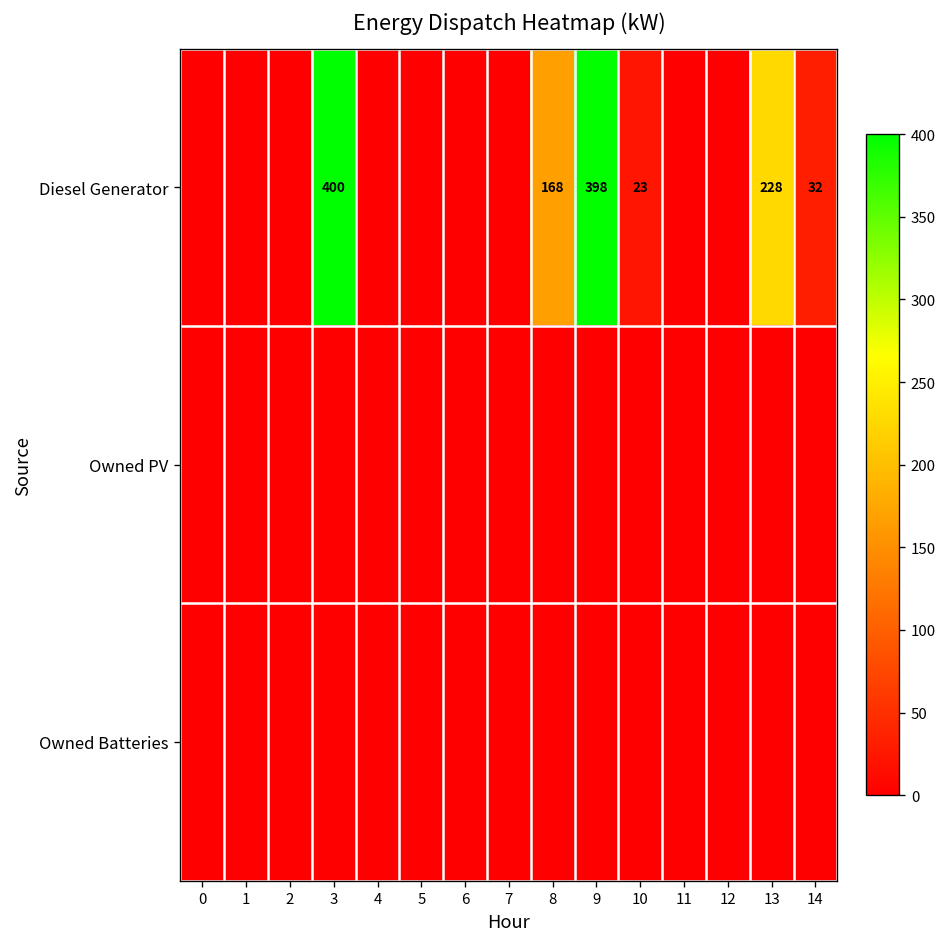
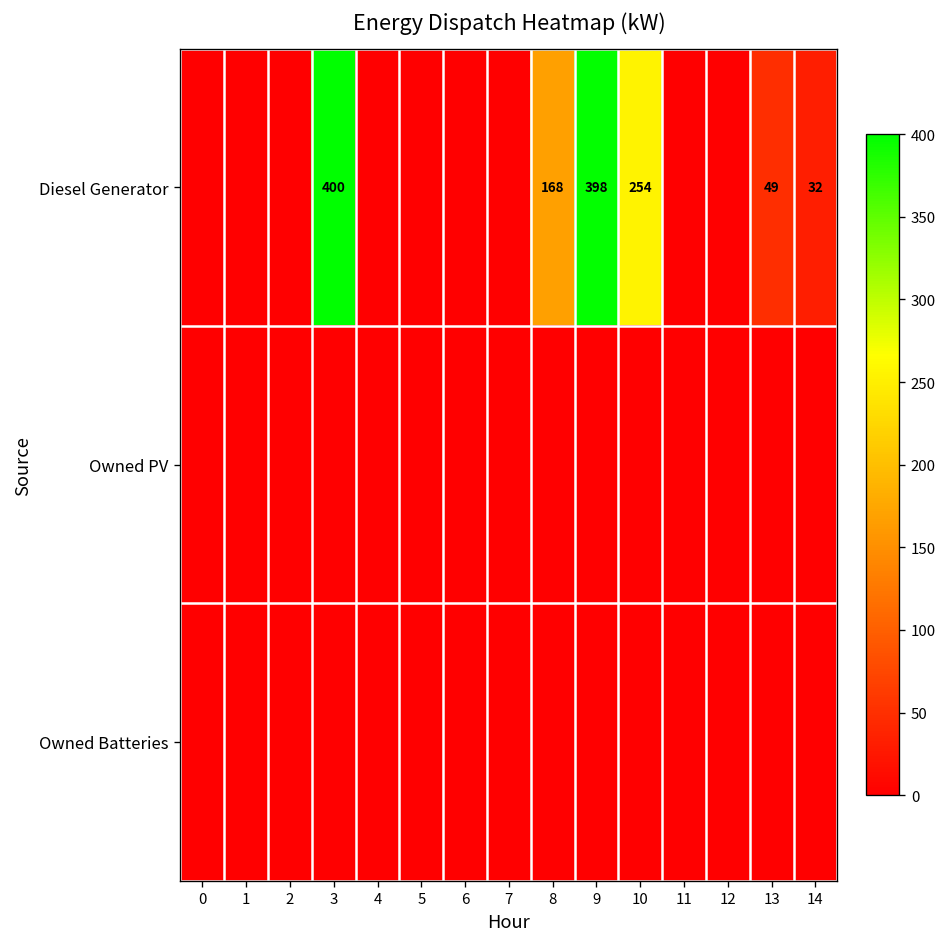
Diesel Generator, 10: 23 -> 254
Diesel Generator, 13: 228 -> 49
